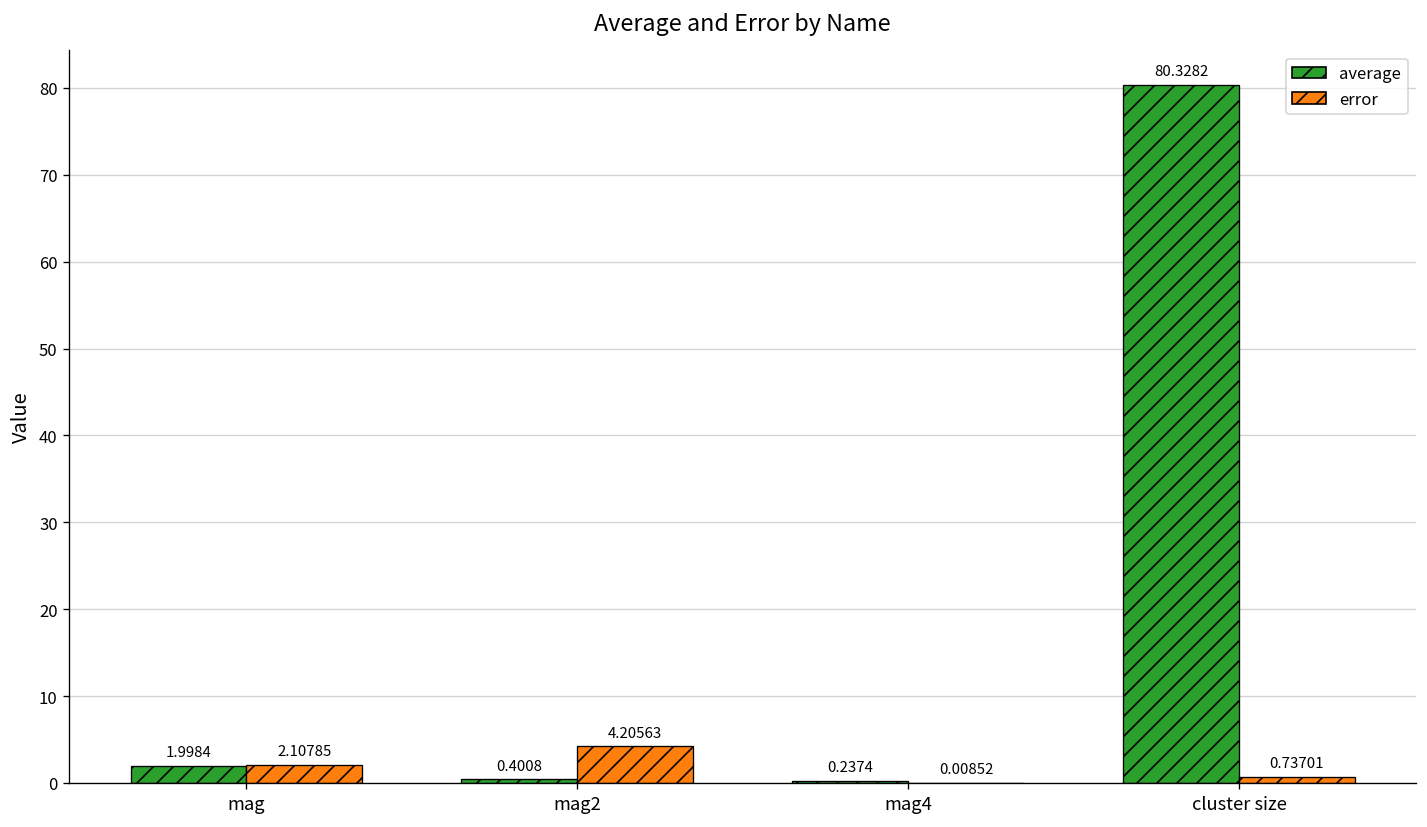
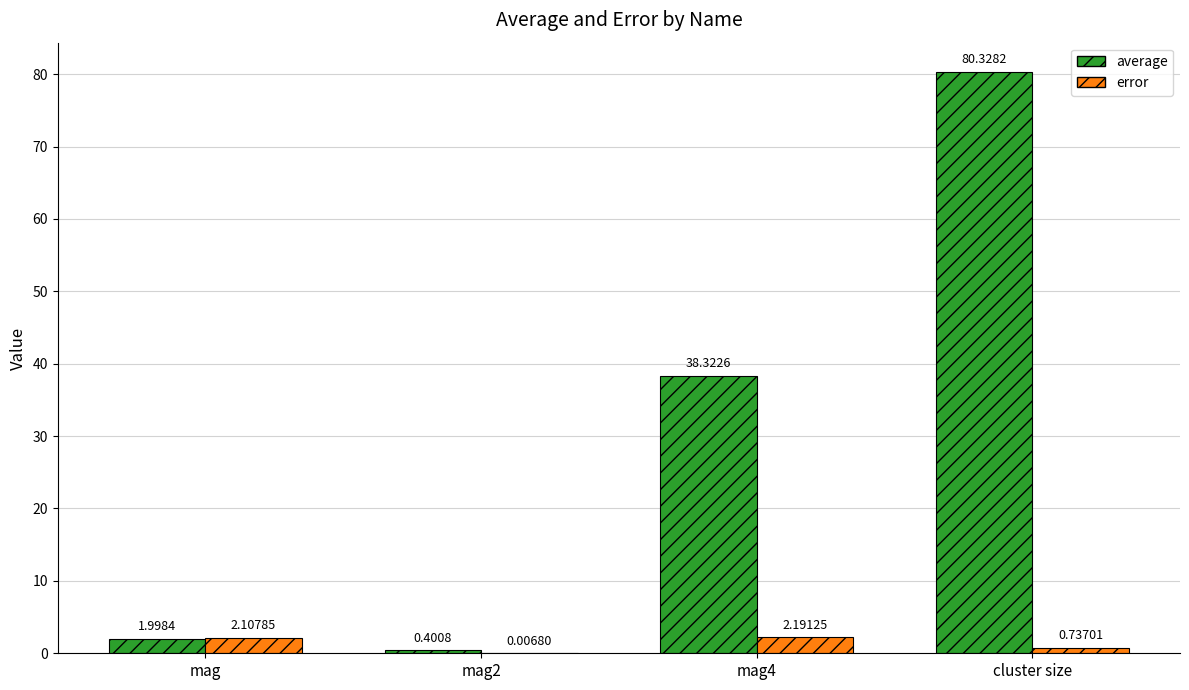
error, mag2: 4.20563 -> 0.00680
average, mag4: 0.2374 -> 38.3226
error, mag4: 0.00852 -> 2.19125
